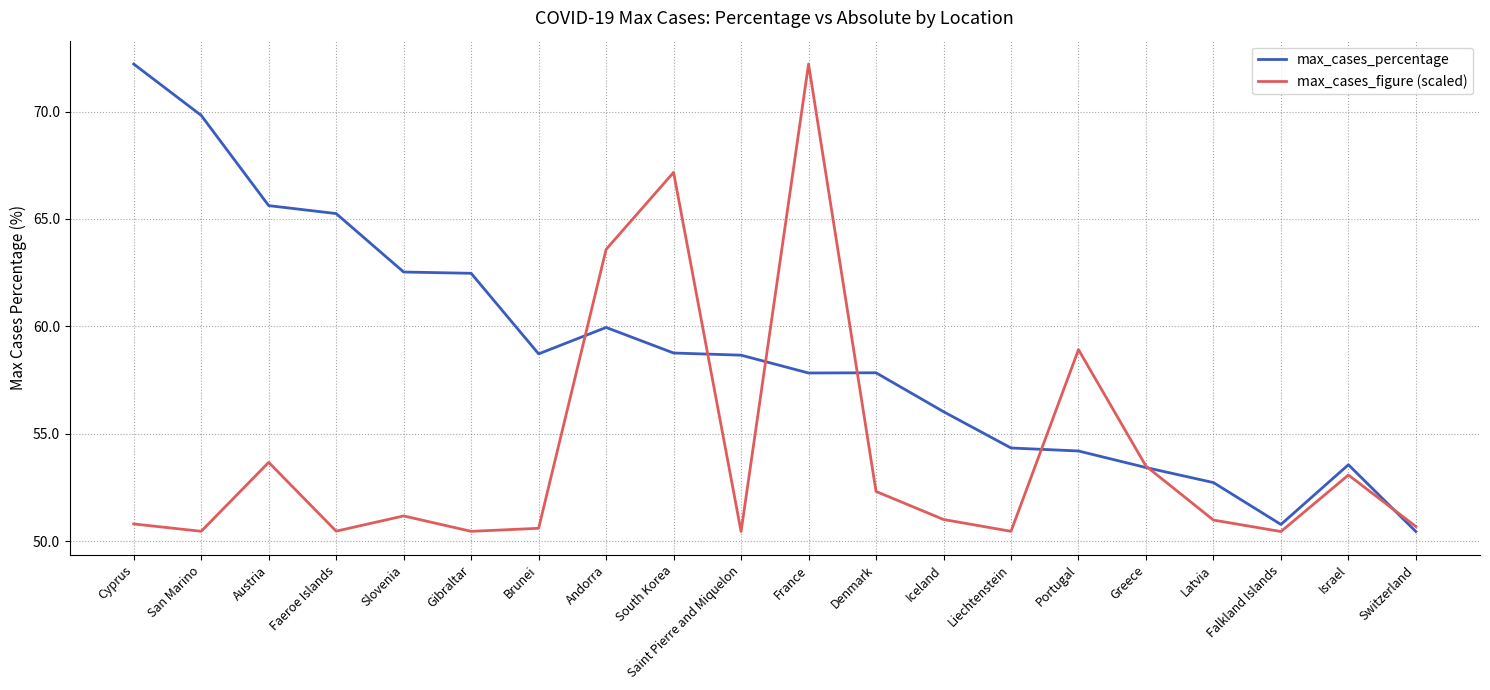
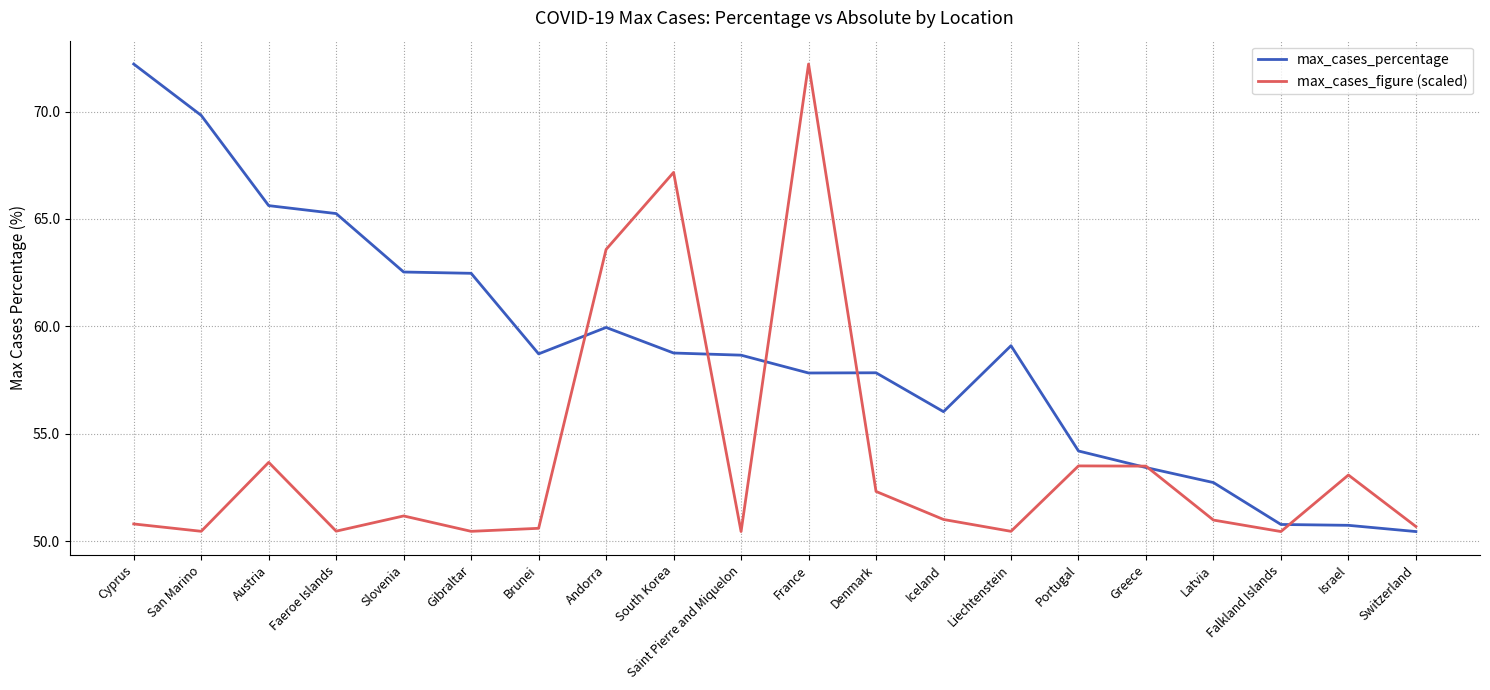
max_cases_percentage, Liechtenstein: 54.3 -> 59.1
max_cases_figure (scaled), Portugal: 58.9 -> 53.5
max_cases_percentage, Israel: 53.6 -> 50.7
